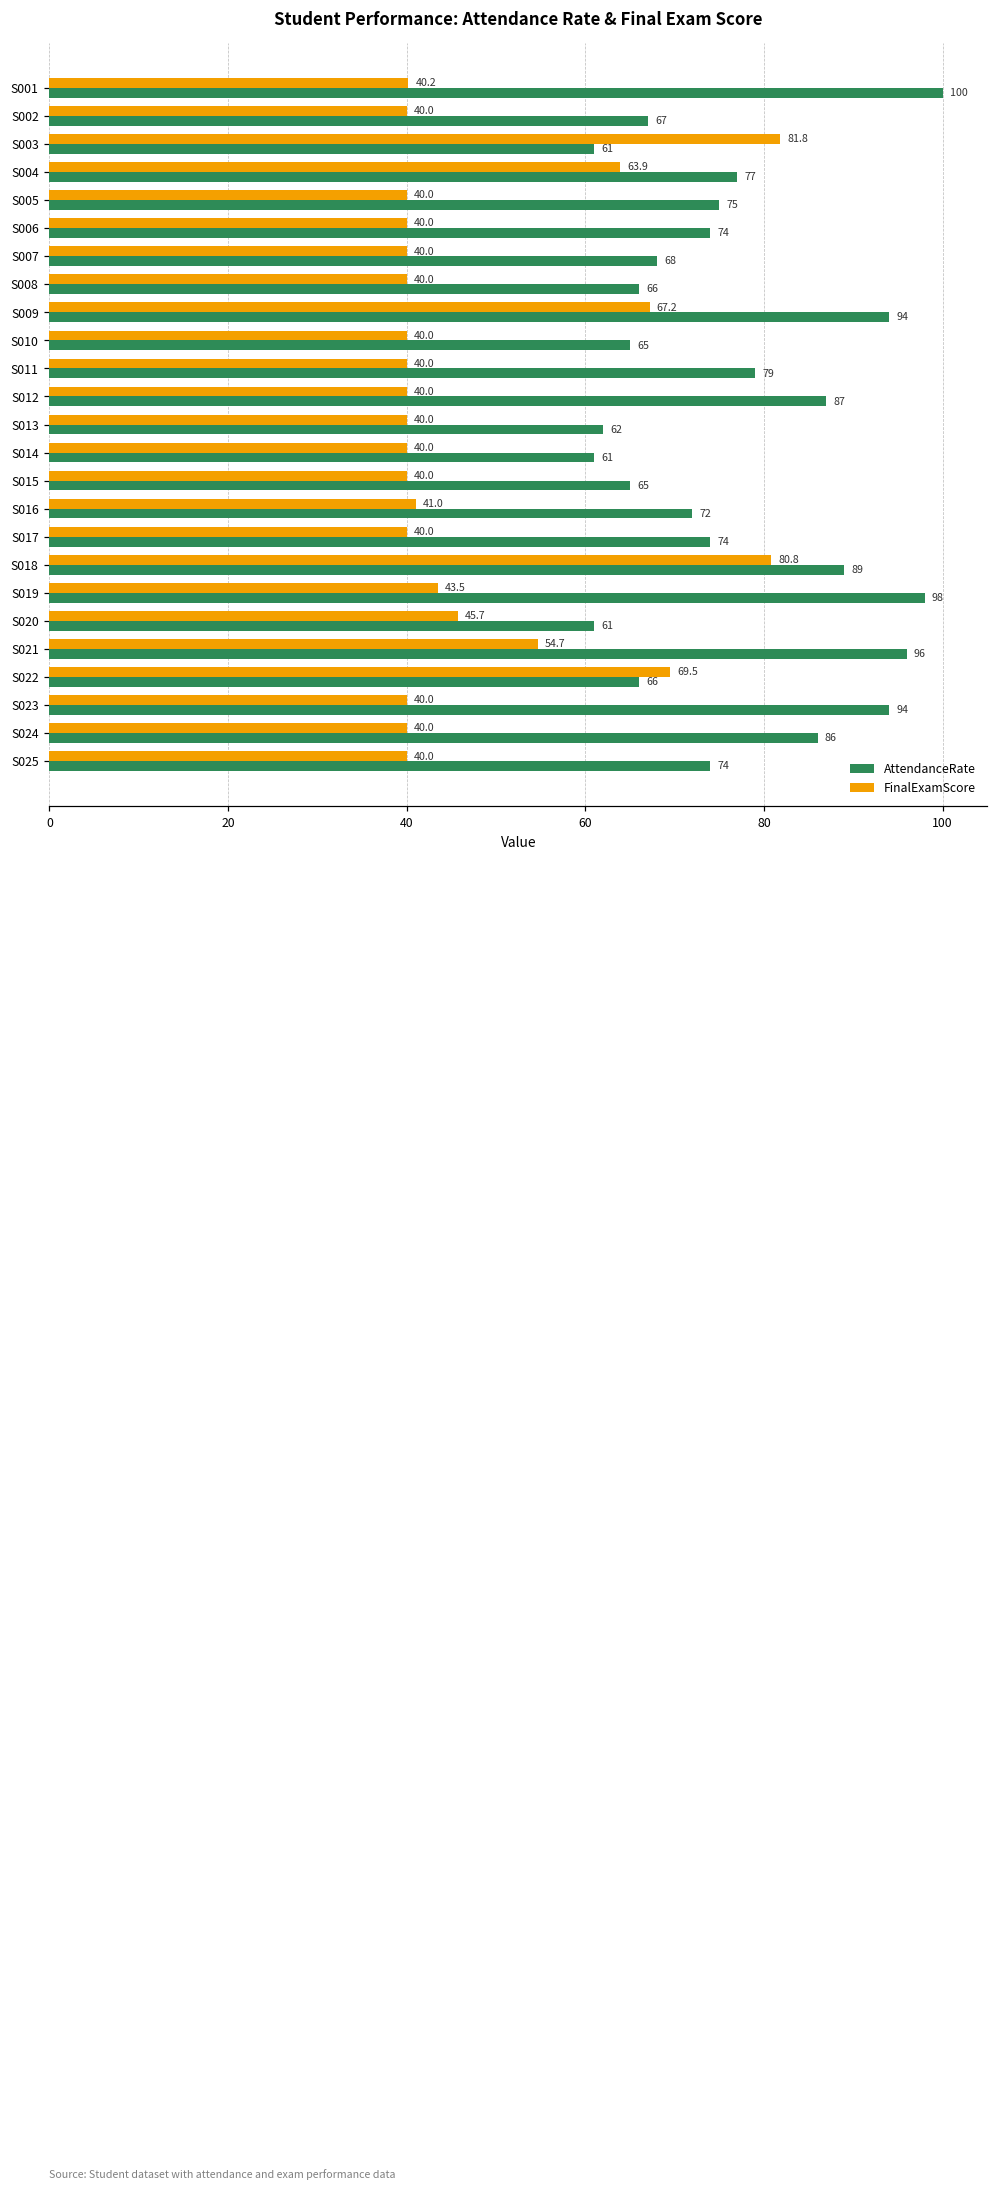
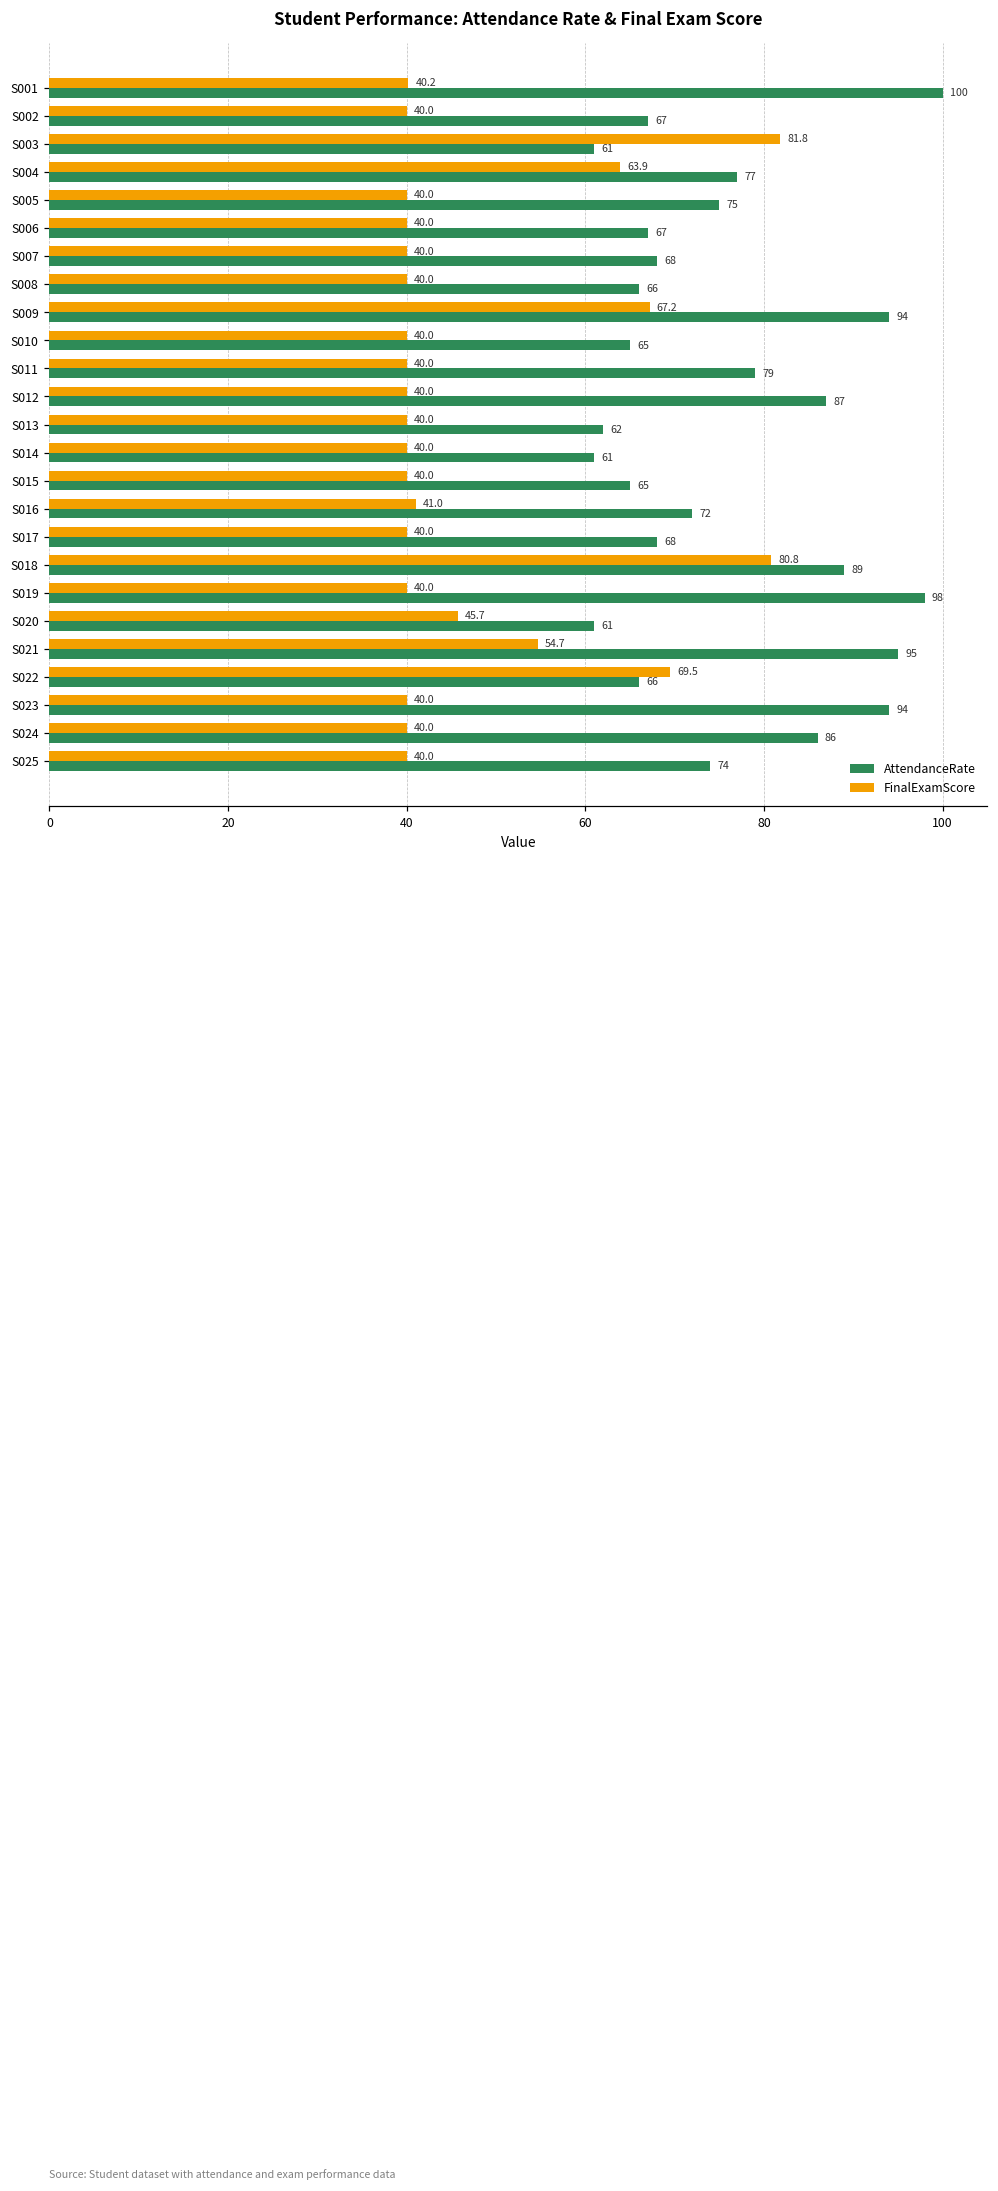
AttendanceRate, S006: 74 -> 67
AttendanceRate, S017: 74 -> 68
FinalExamScore, S019: 43.5 -> 40.0
AttendanceRate, S021: 96 -> 95
